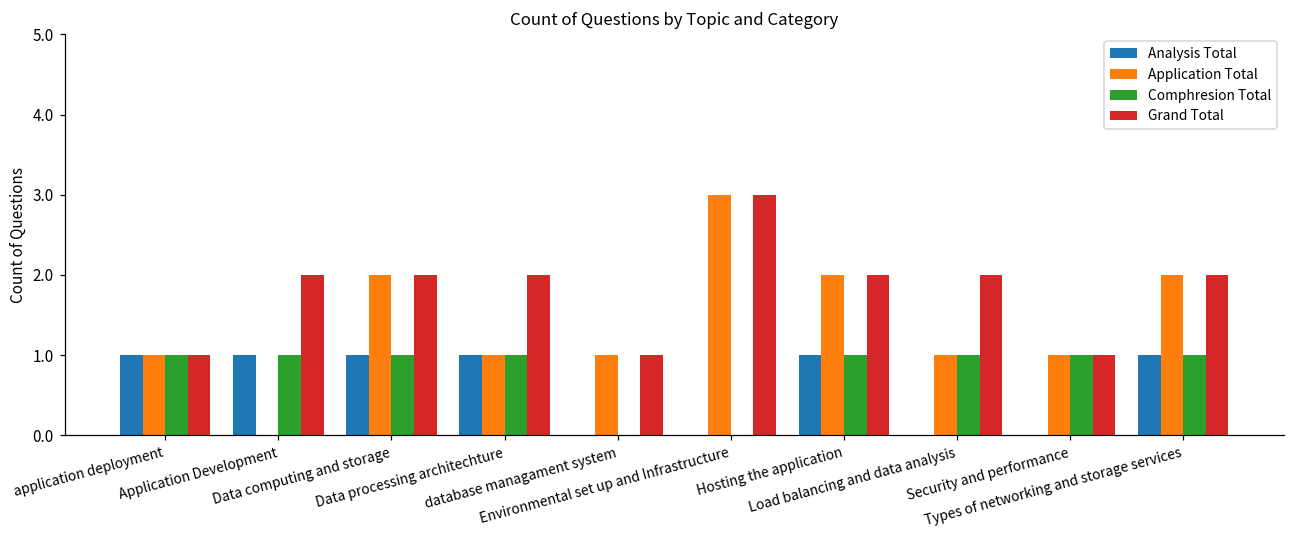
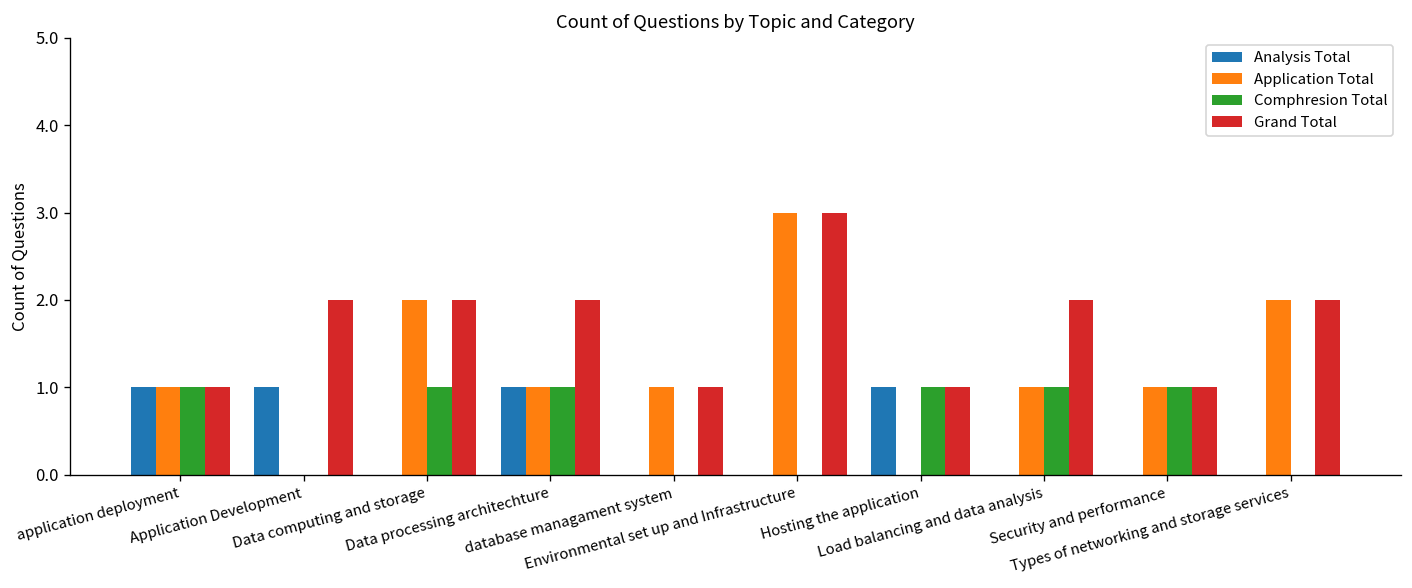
Comphresion Total, Application Development: 1 -> 0
Analysis Total, Data computing and storage: 1 -> 0
Application Total, Hosting the application: 2 -> 0
Grand Total, Hosting the application: 2 -> 1
Analysis Total, Types of networking and storage services: 1 -> 0
Comphresion Total, Types of networking and storage services: 1 -> 0
